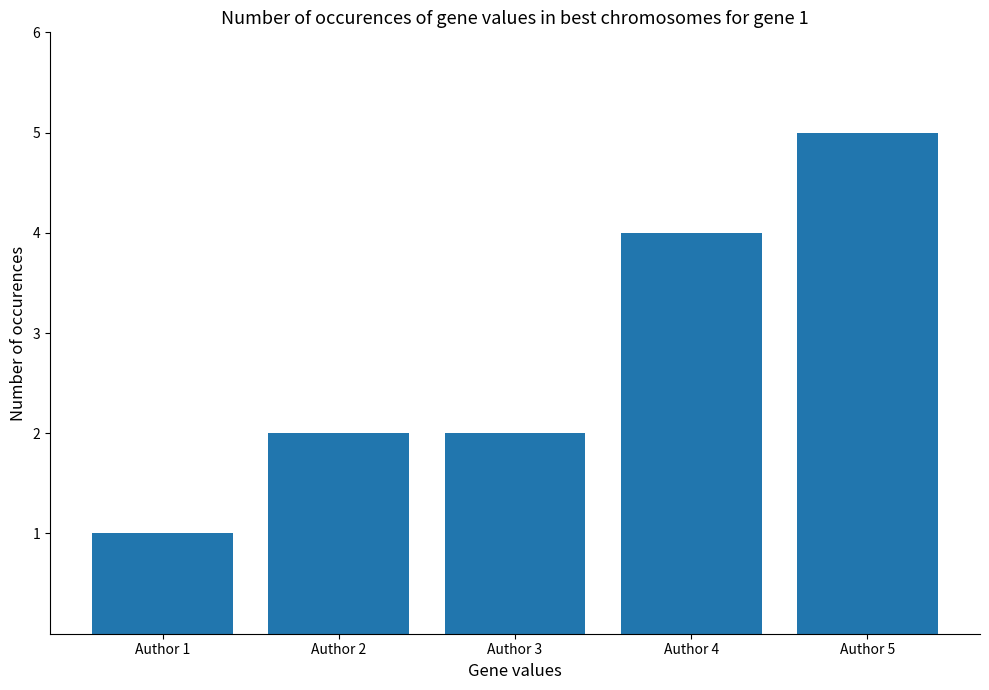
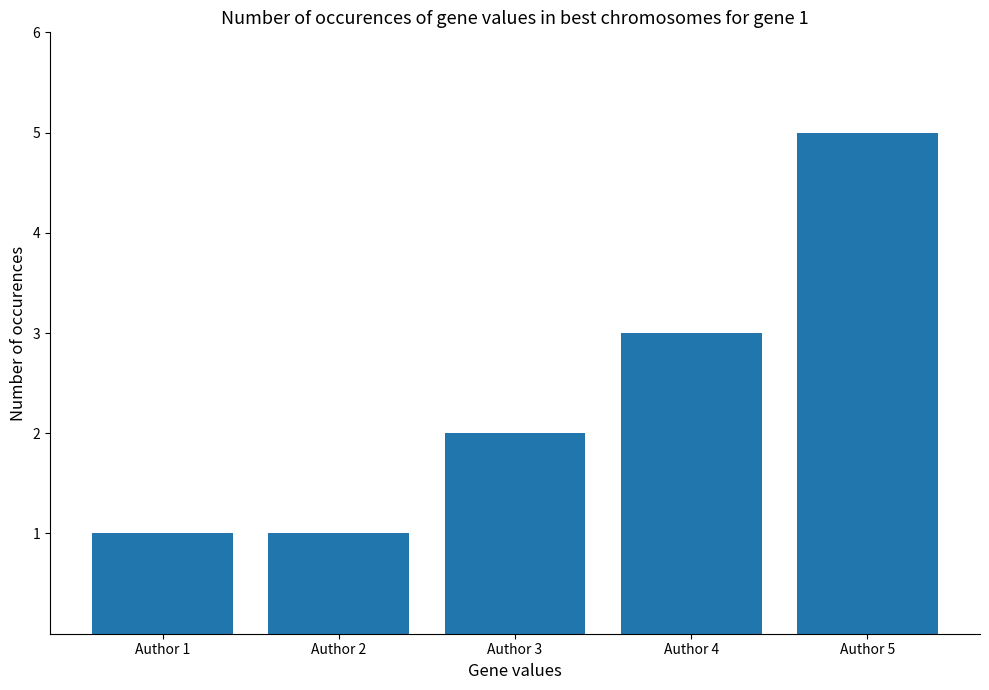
Author 2: 2 -> 1
Author 4: 4 -> 3
